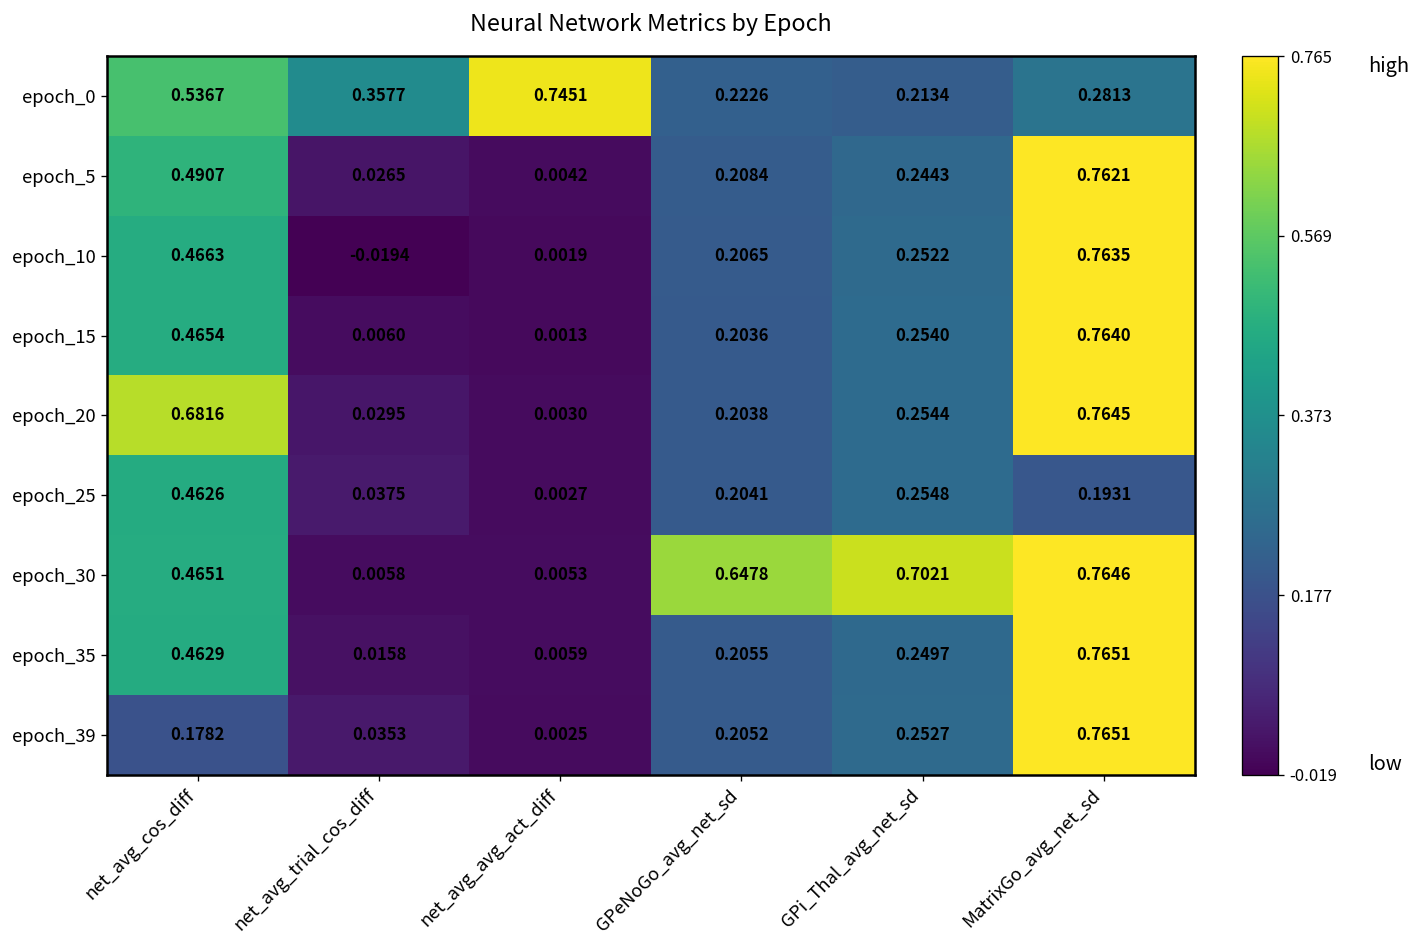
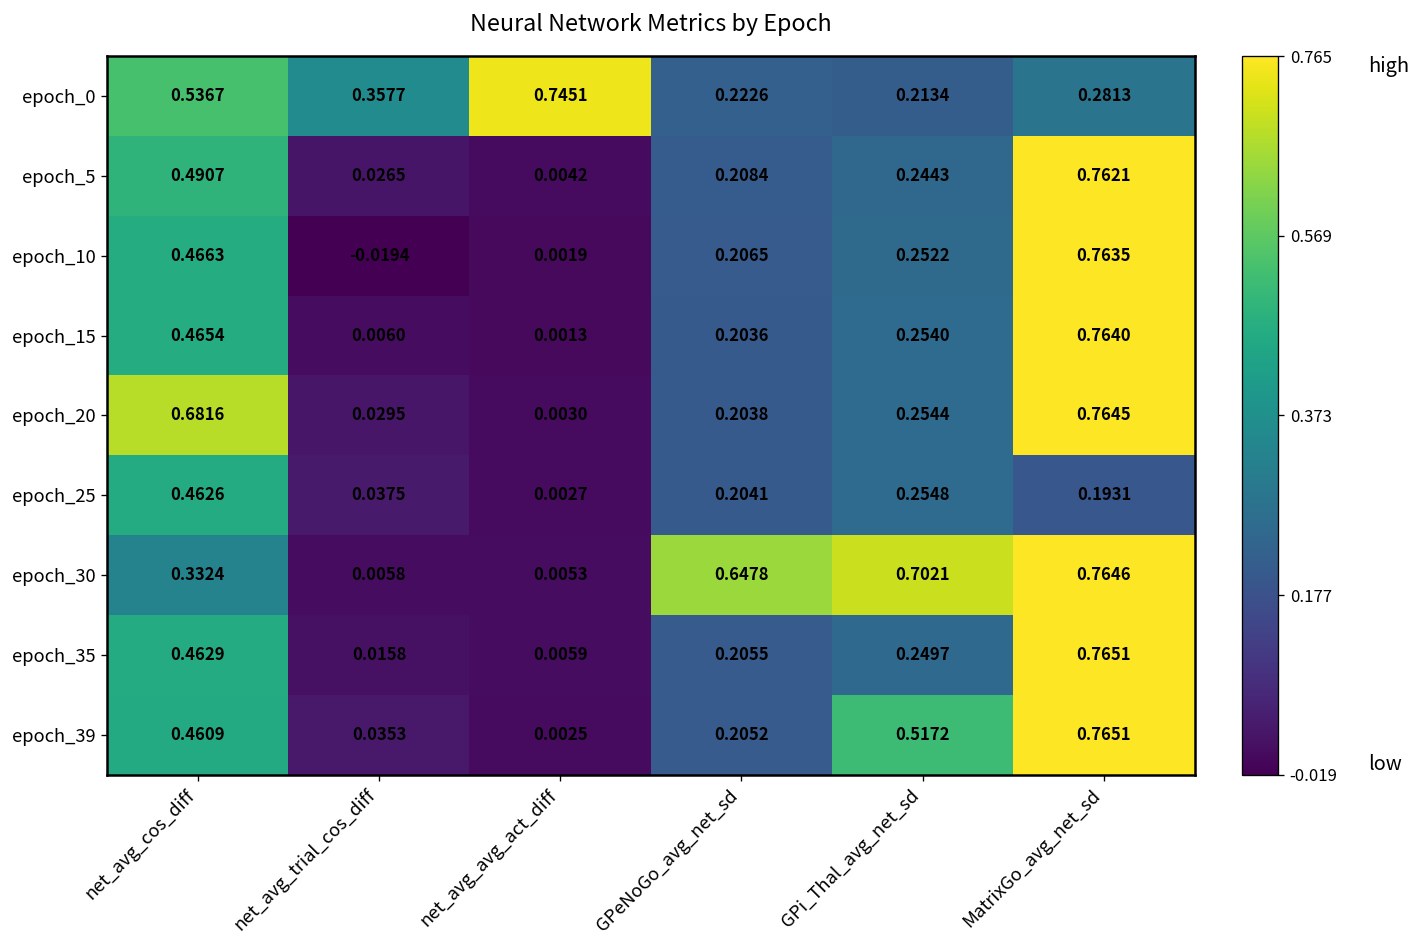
epoch_30, net_avg_cos_diff: 0.4651 -> 0.3324
epoch_39, net_avg_cos_diff: 0.1782 -> 0.4609
epoch_39, GPi_Thal_avg_net_sd: 0.2527 -> 0.5172
